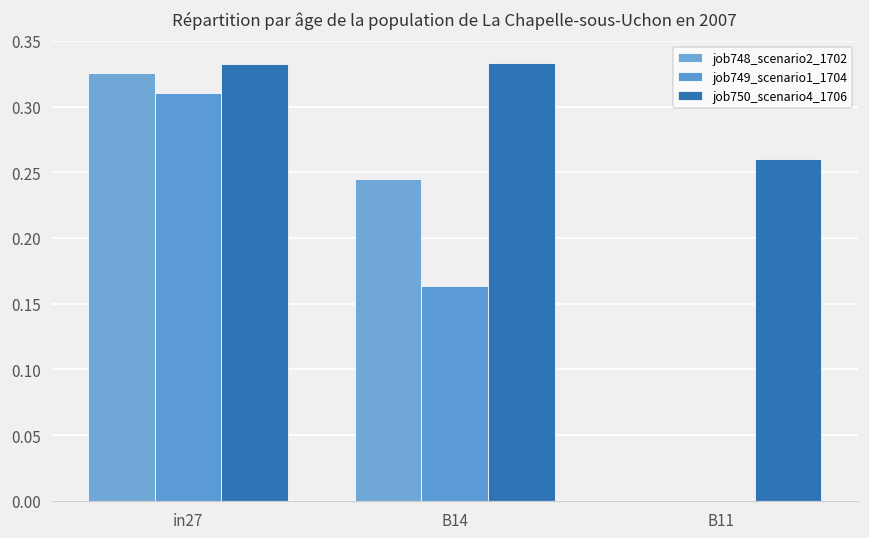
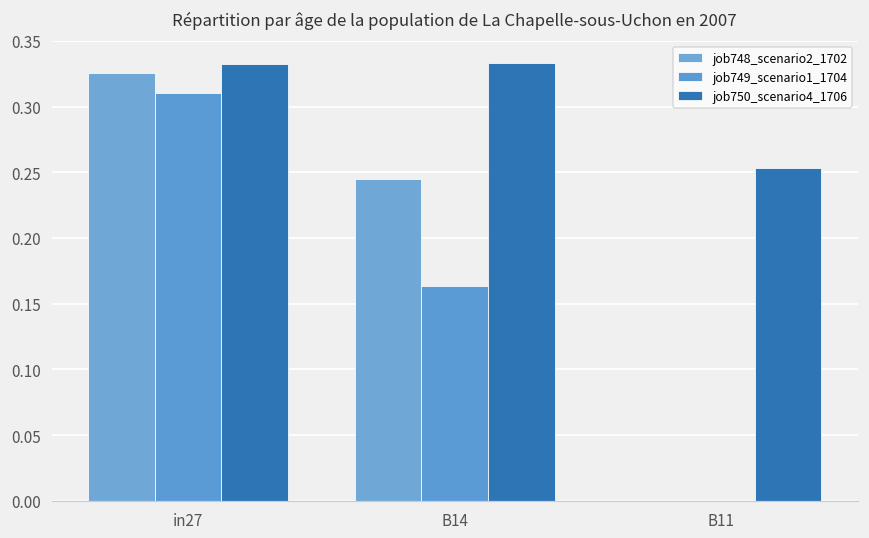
job750_scenario4_1706, B11: 0.260 -> 0.253
